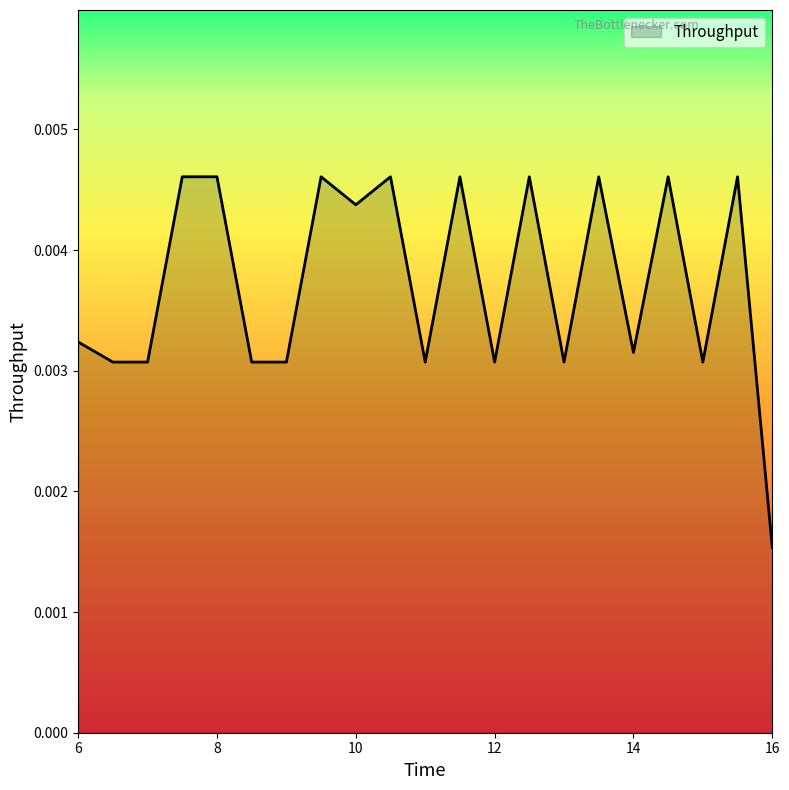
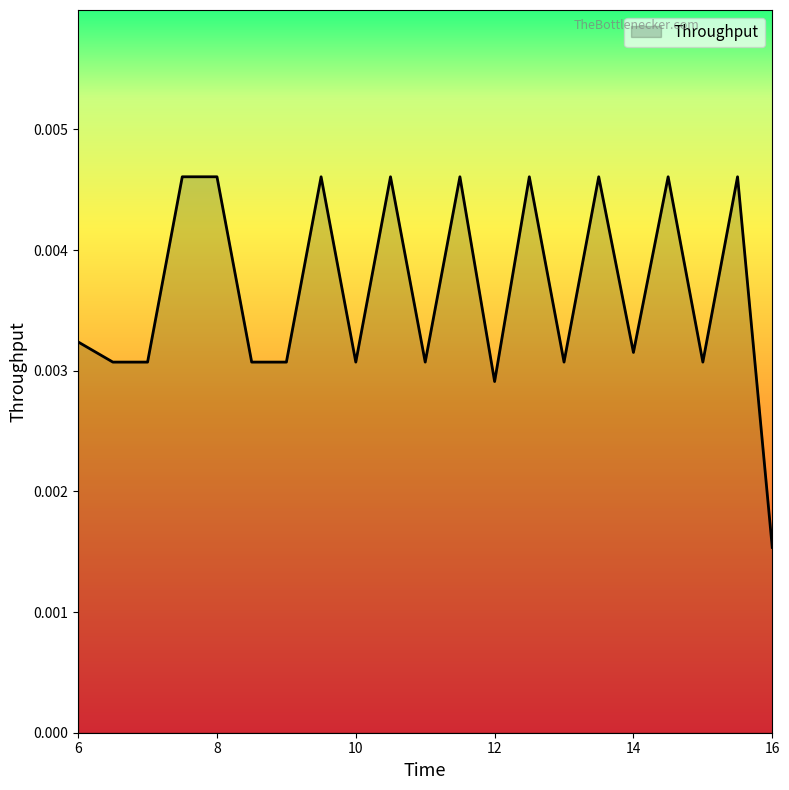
10: 0.00438 -> 0.00307
12: 0.00307 -> 0.00291
